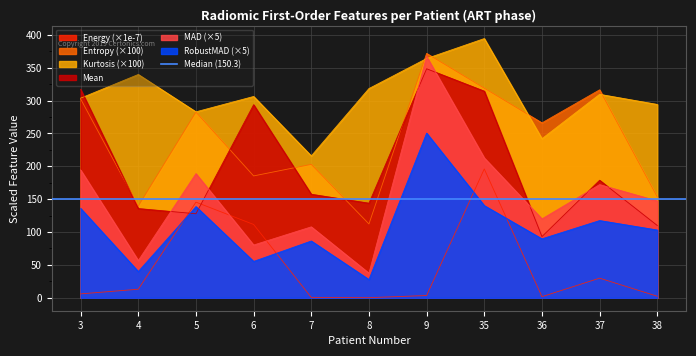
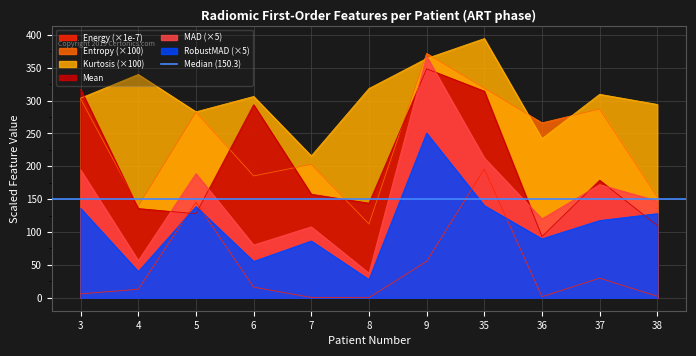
Energy (×1e-7), 6: 110 -> 20
Energy (×1e-7), 9: 0 -> 60
Entropy (×100), 37: 320 -> 290
RobustMAD (×5), 38: 100 -> 130
